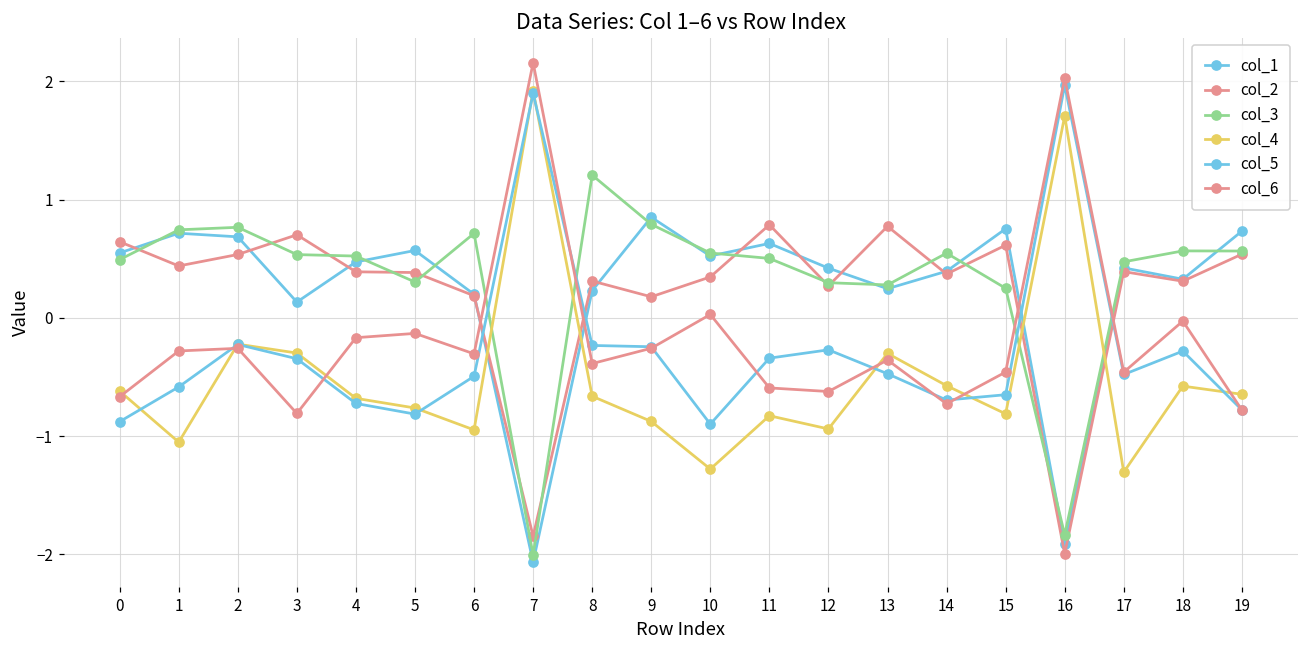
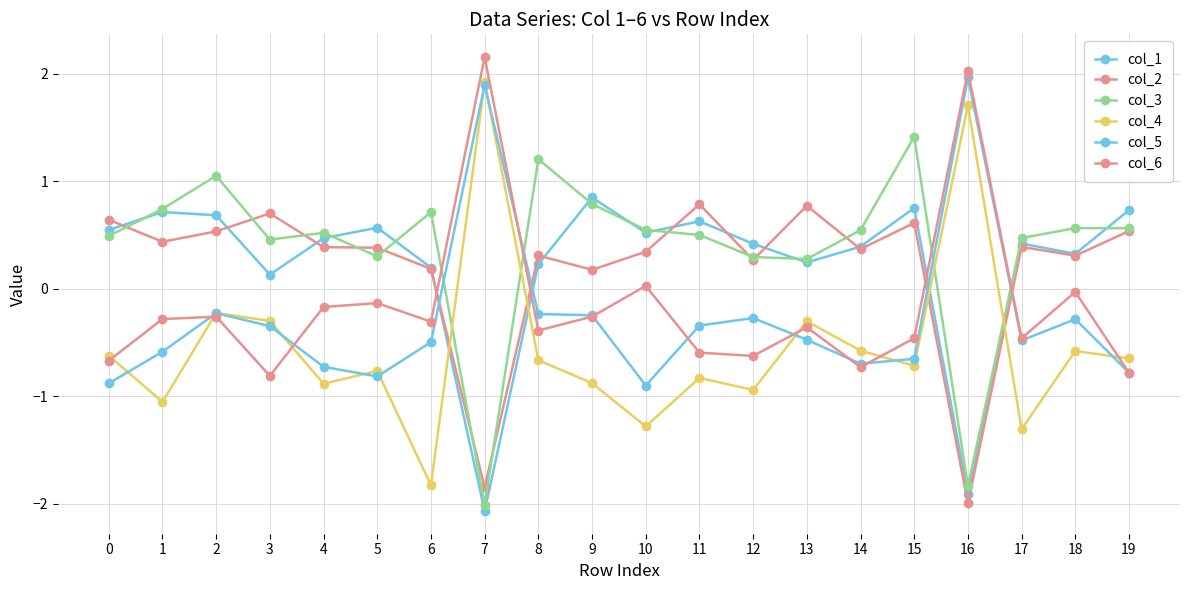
col_3, 2: 0.77 -> 1.05
col_3, 3: 0.53 -> 0.46
col_4, 4: -0.68 -> -0.88
col_4, 6: -0.95 -> -1.83
col_3, 15: 0.25 -> 1.42
col_4, 15: -0.81 -> -0.72
